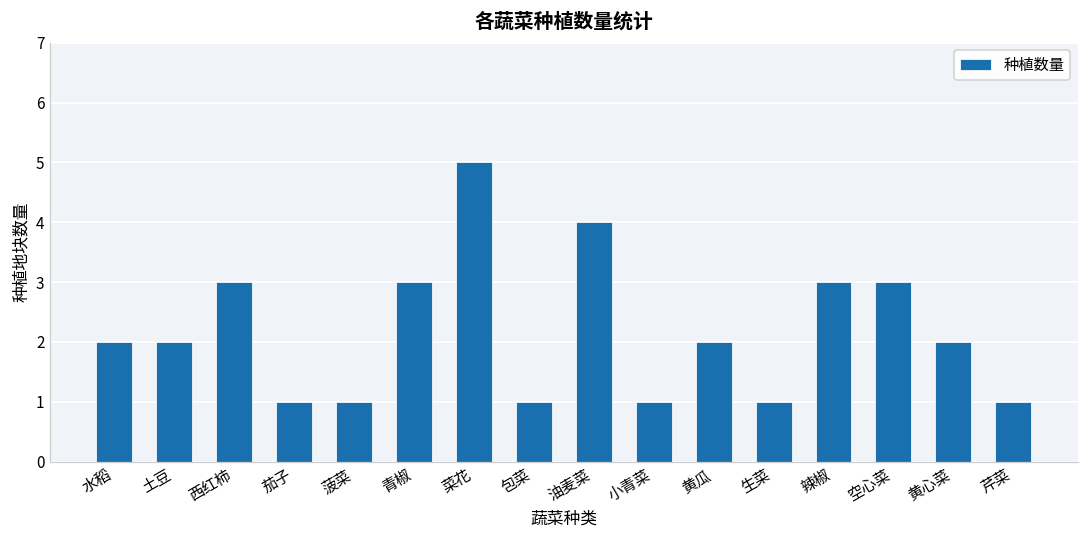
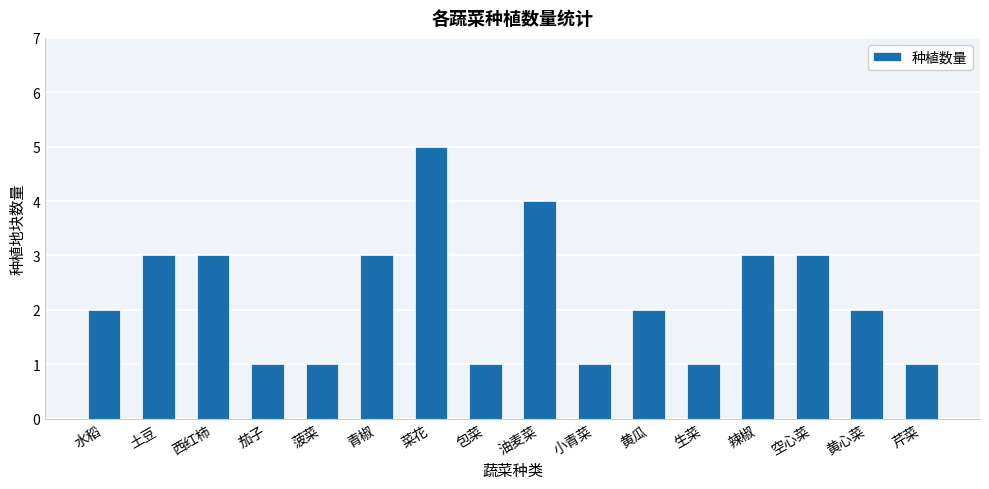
土豆: 2 -> 3
